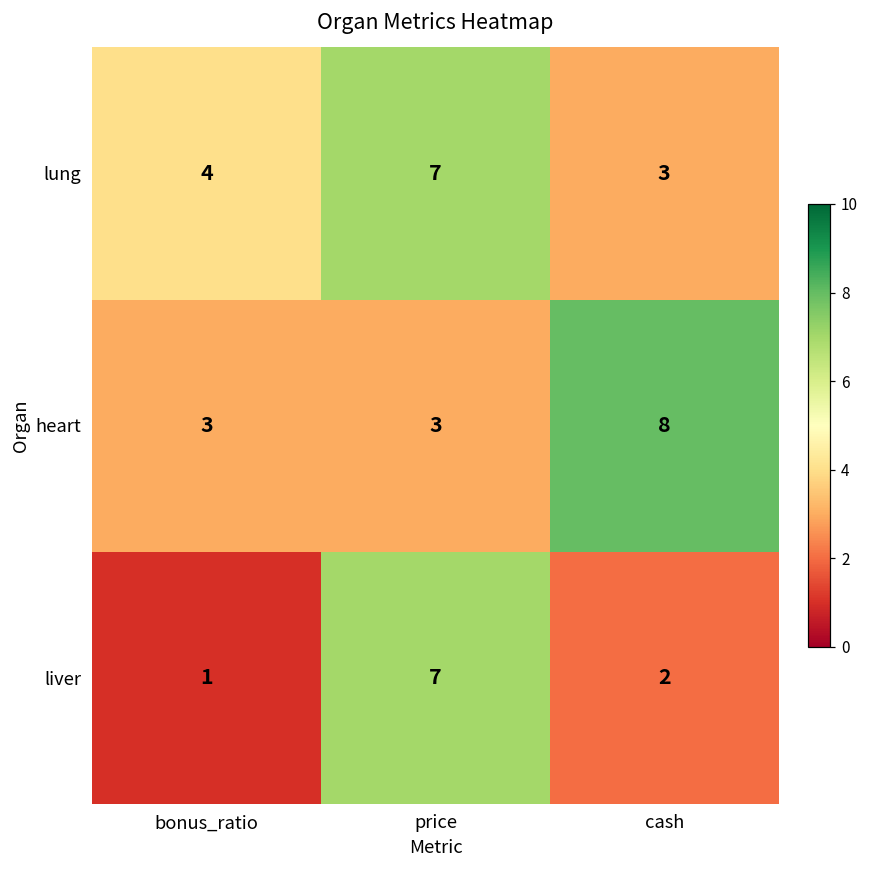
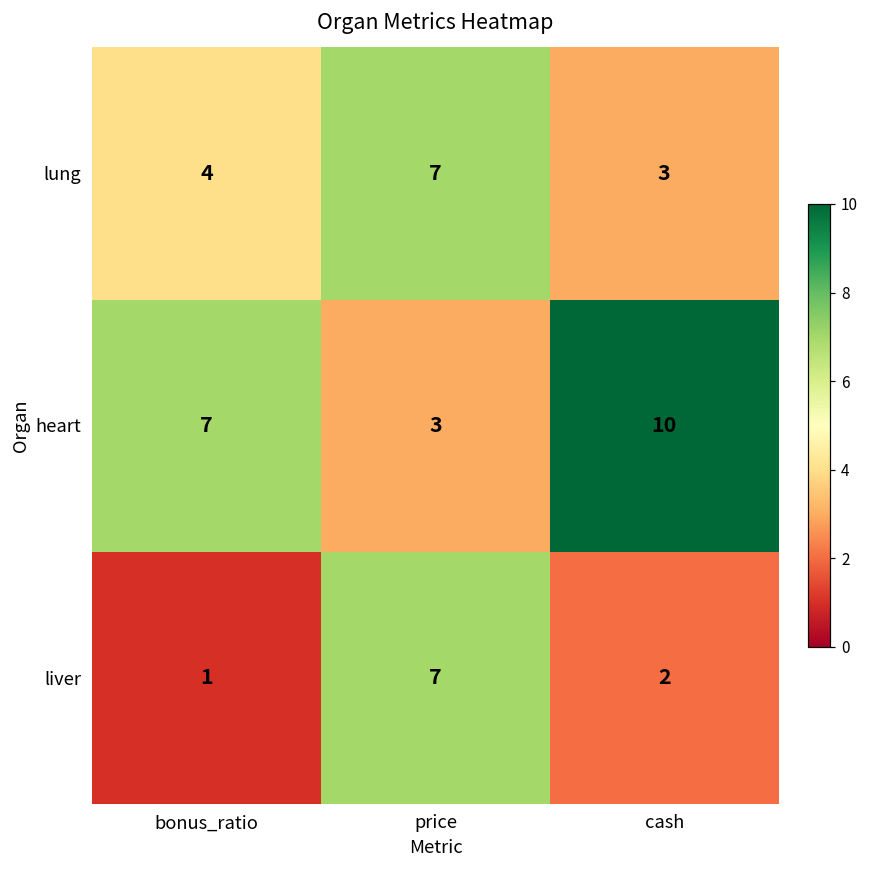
heart, bonus_ratio: 3 -> 7
heart, cash: 8 -> 10
